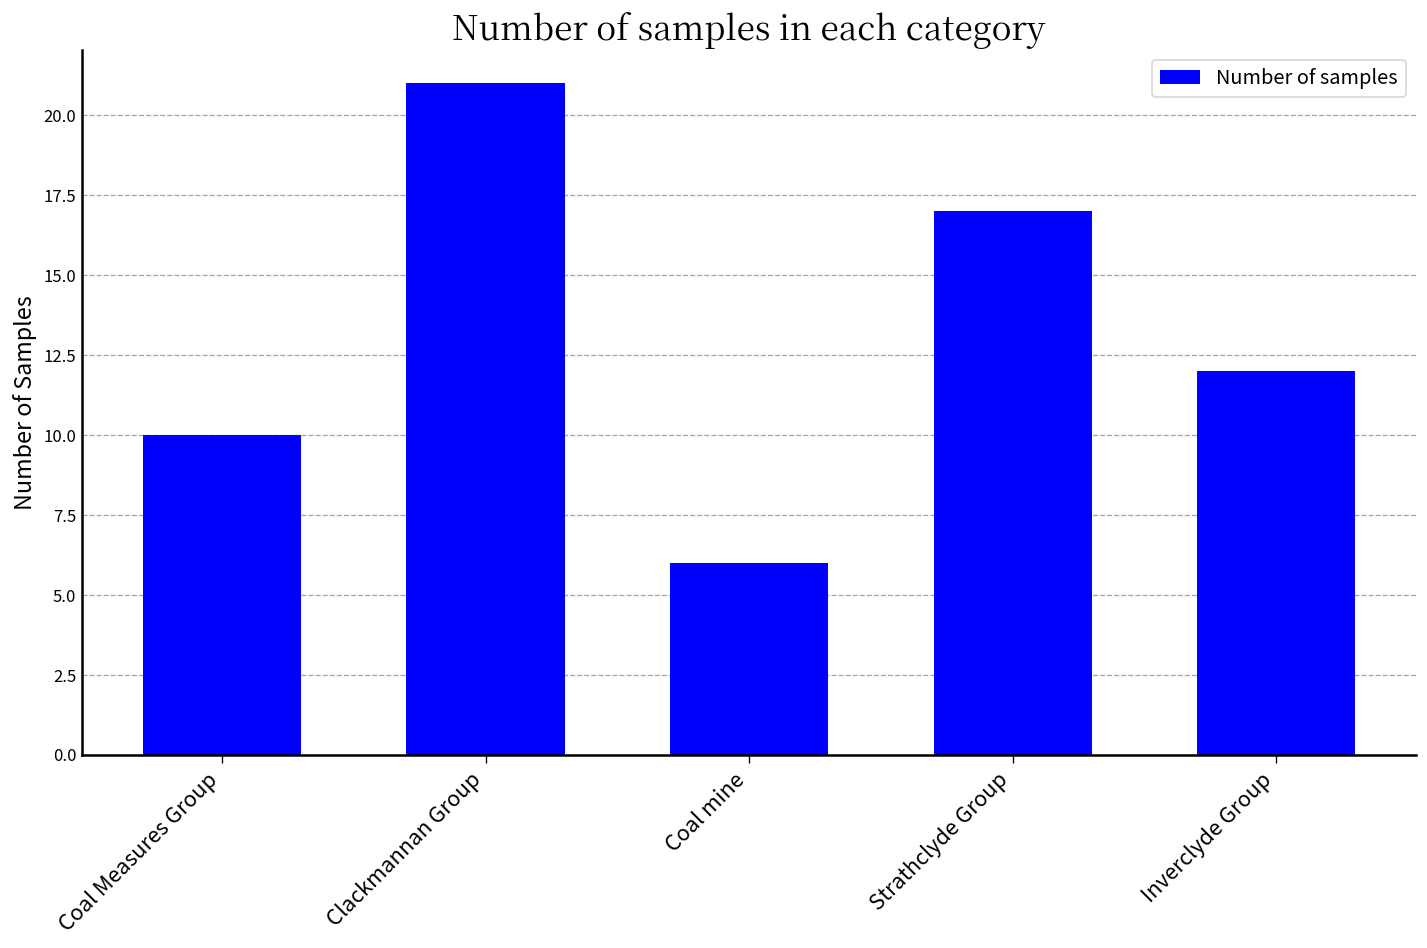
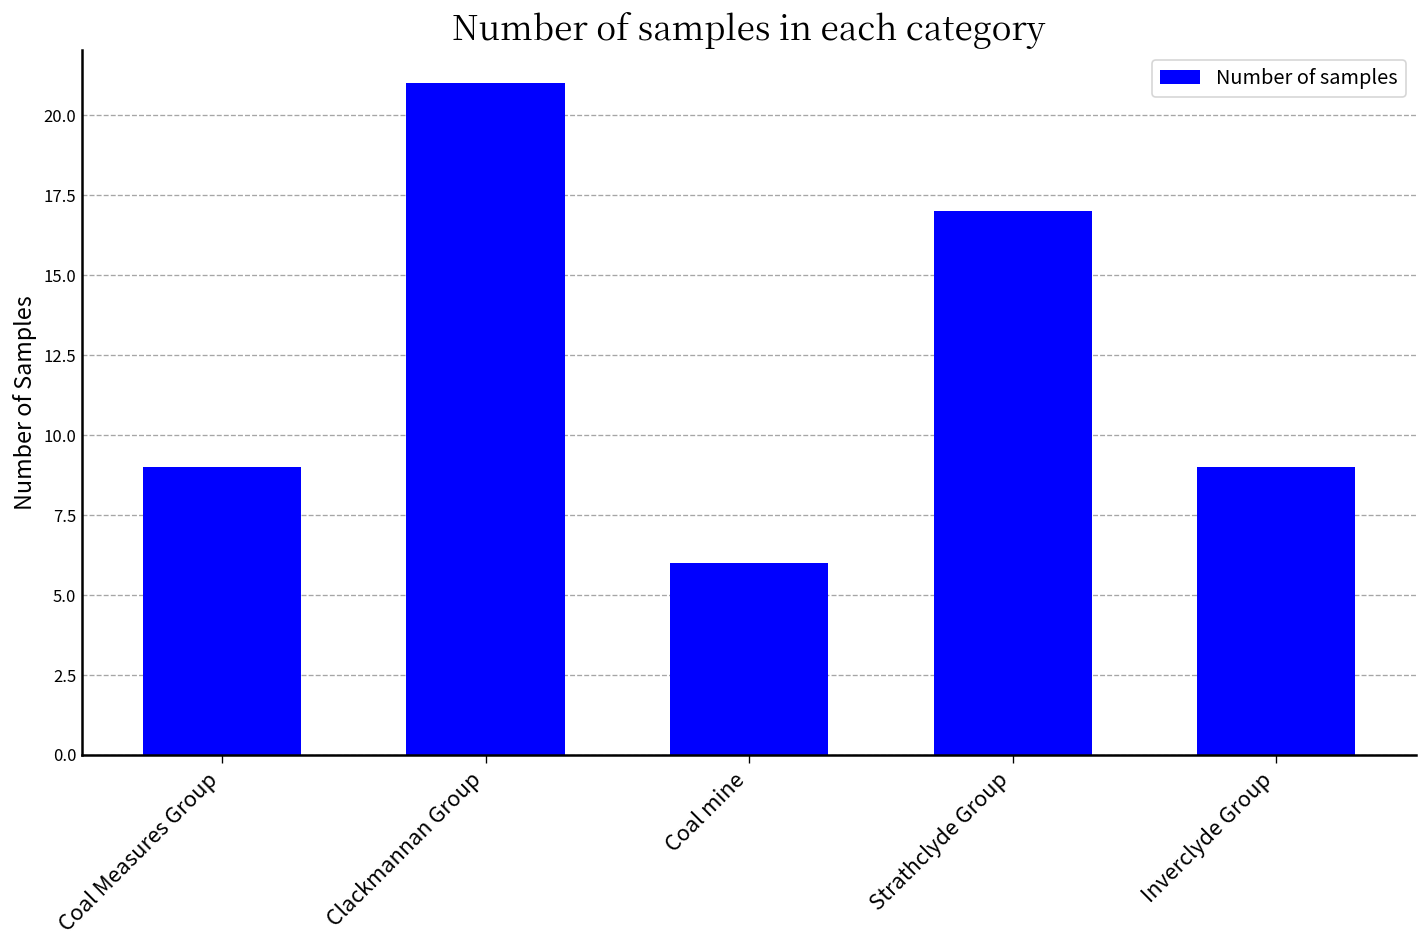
Coal Measures Group: 10 -> 9
Inverclyde Group: 12 -> 9
